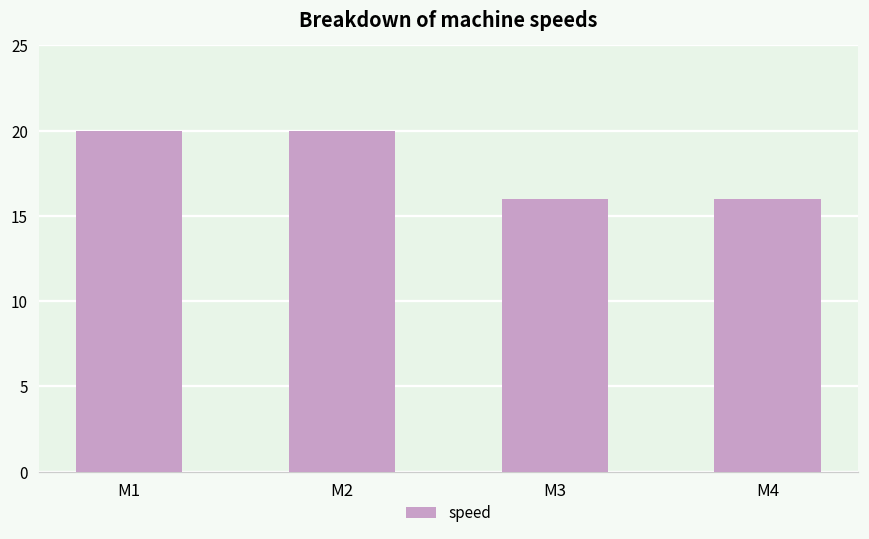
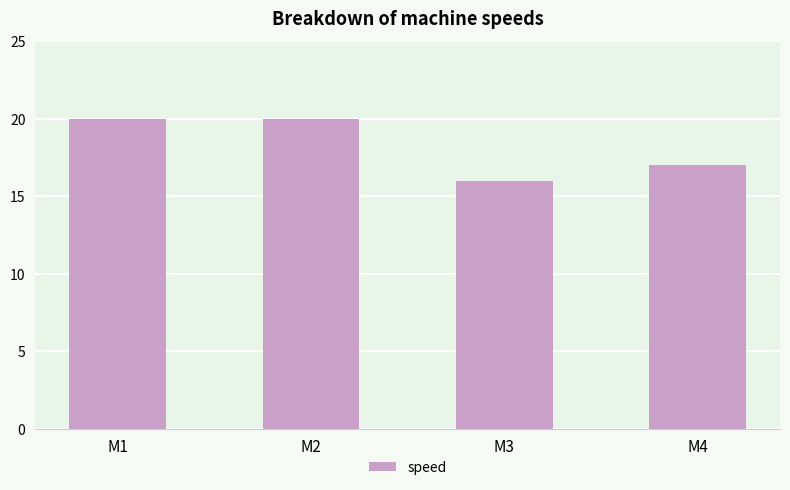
M4: 16 -> 17
